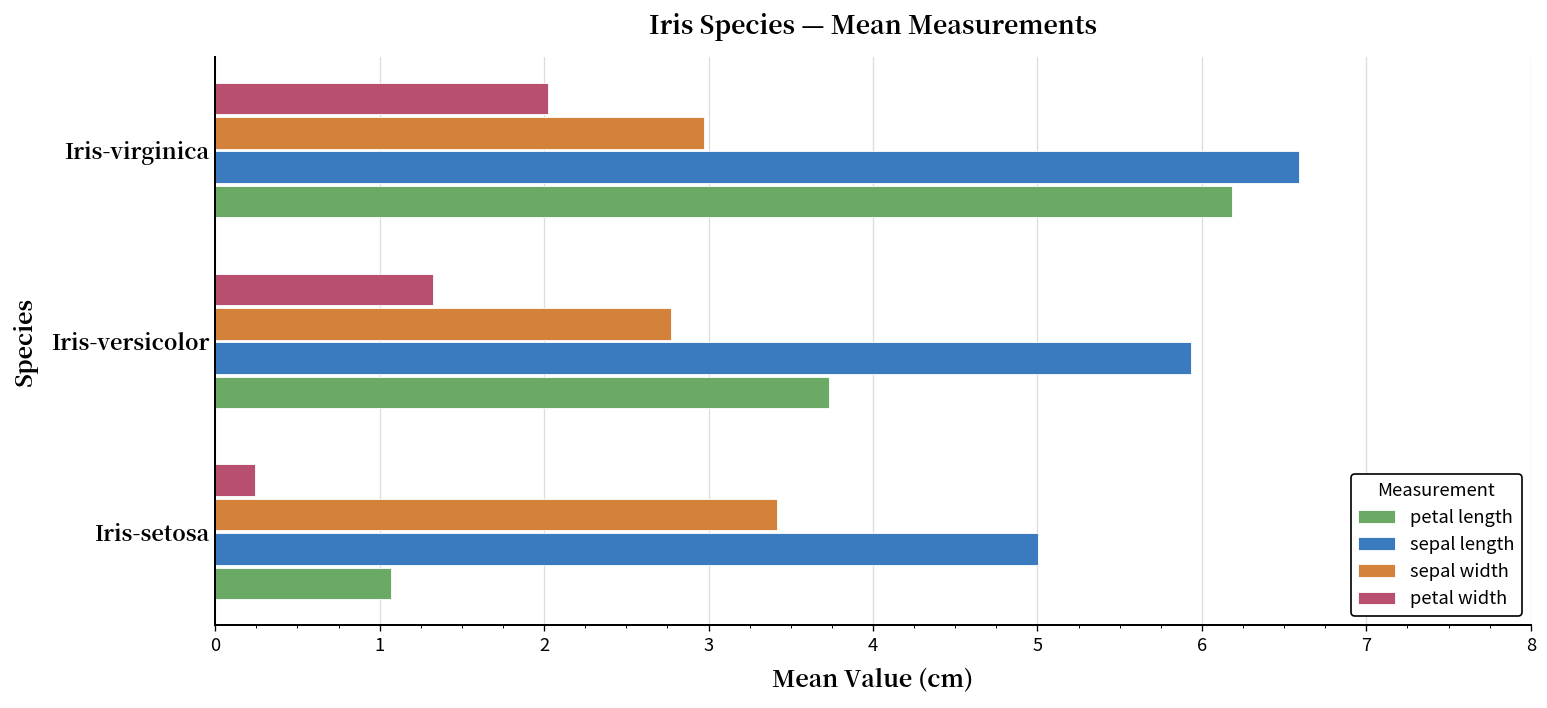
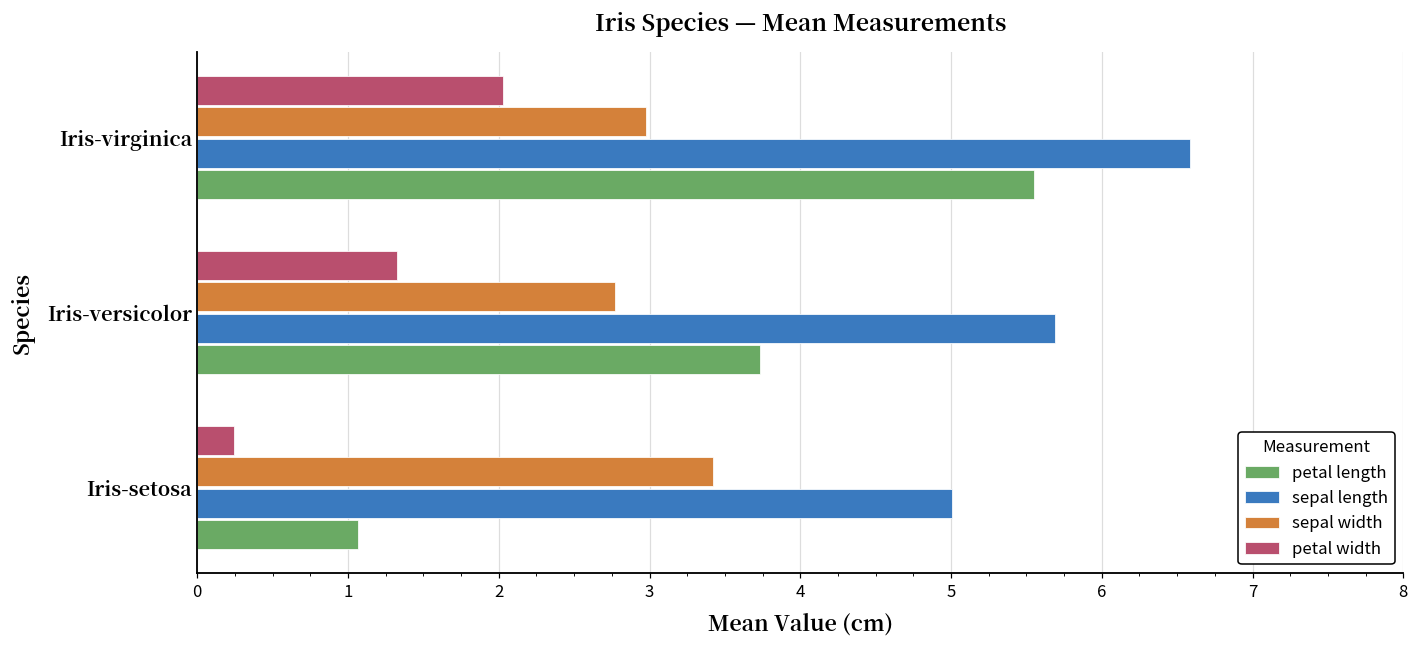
petal length, Iris-virginica: 6.19 -> 5.55
sepal length, Iris-versicolor: 5.94 -> 5.69
